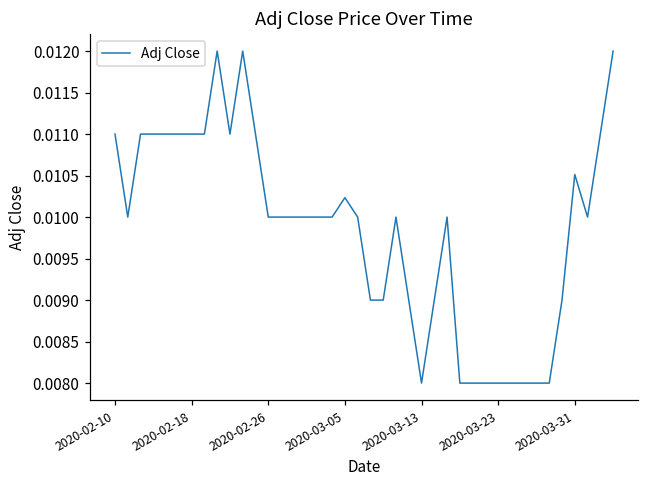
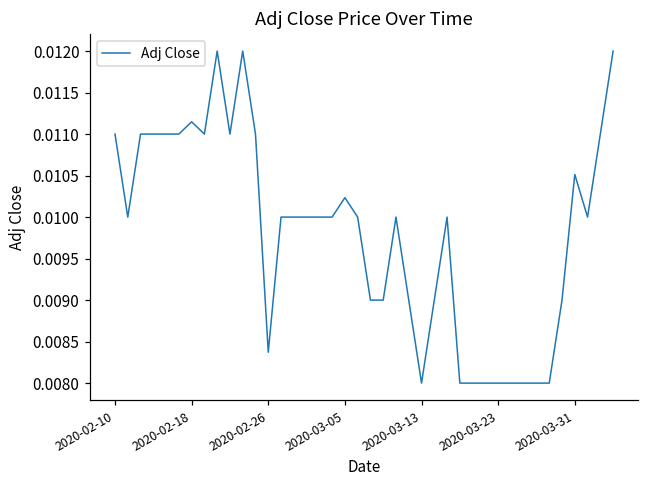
2020-02-18: 0.0110 -> 0.0111
2020-02-26: 0.0100 -> 0.0084
